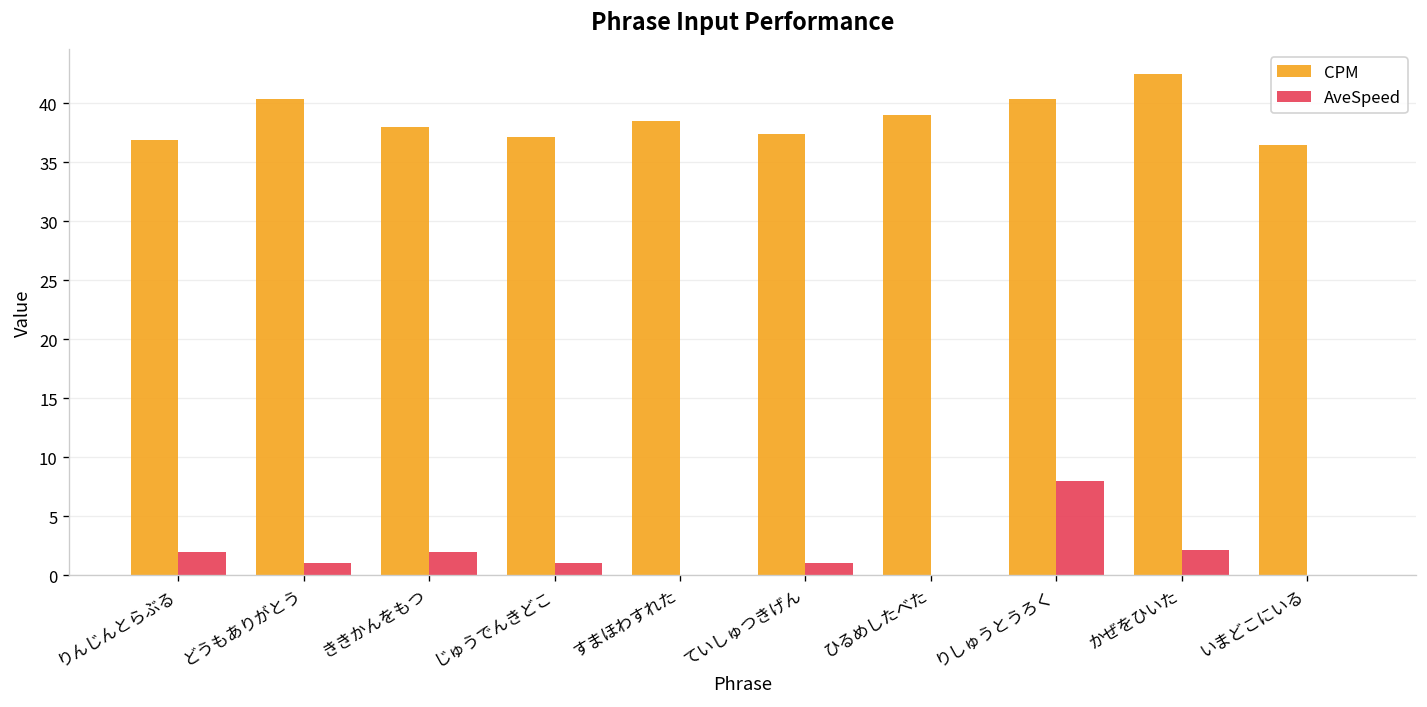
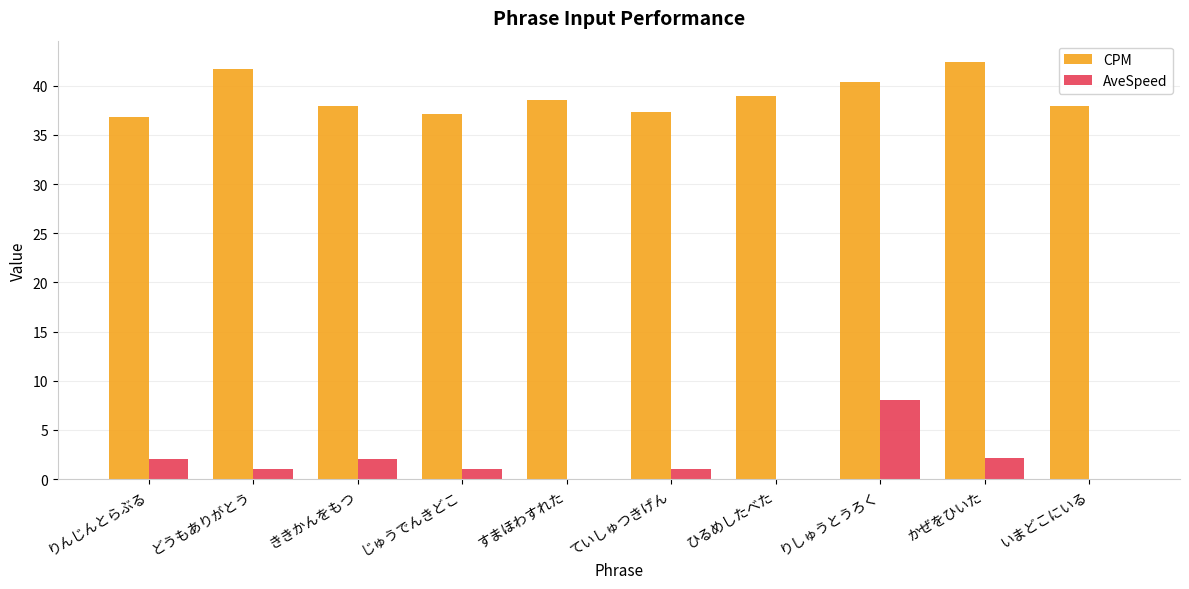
CPM, どうもありがとう: 40 -> 42
CPM, いまどこにいる: 36 -> 38
